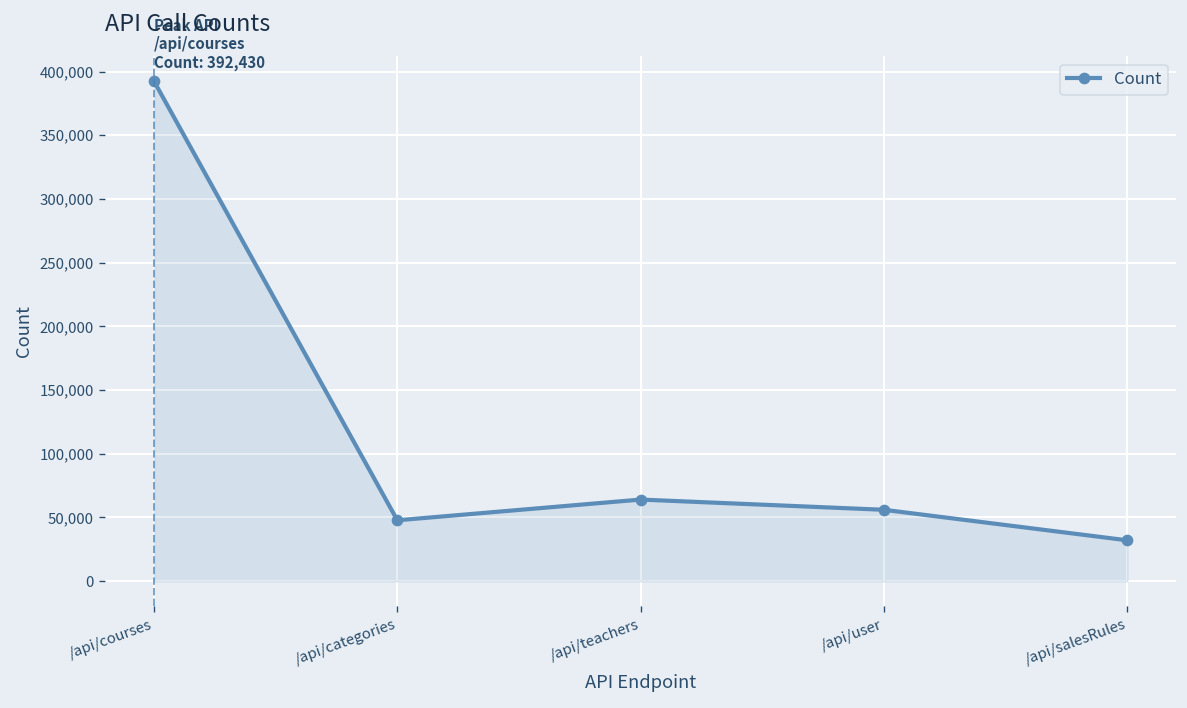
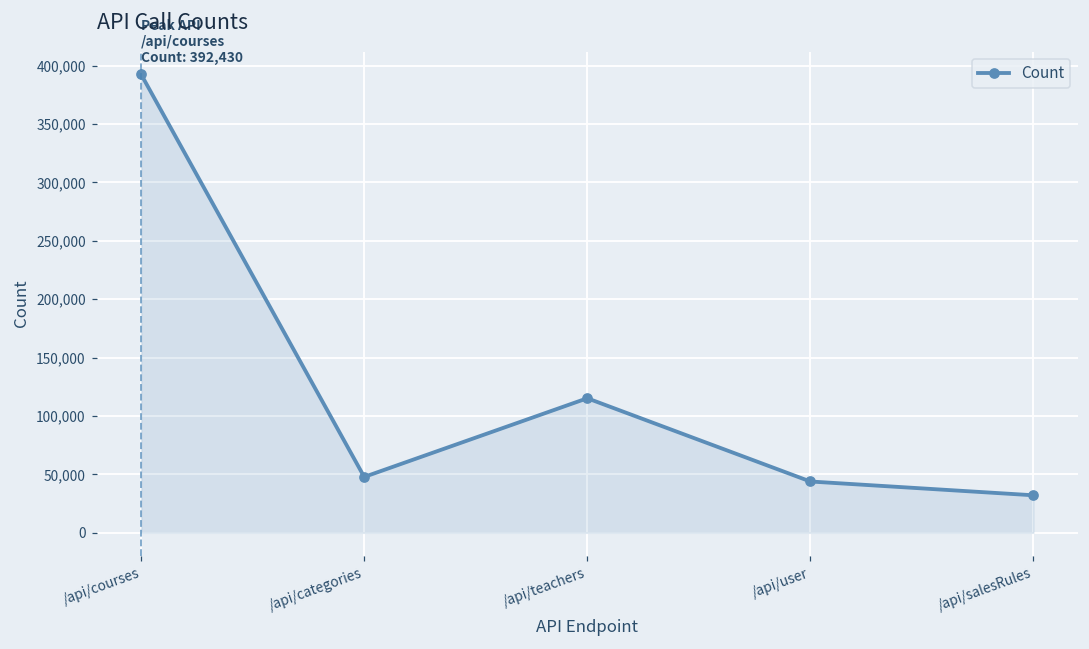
/api/teachers: 64,000 -> 115,000
/api/user: 56,000 -> 44,000
